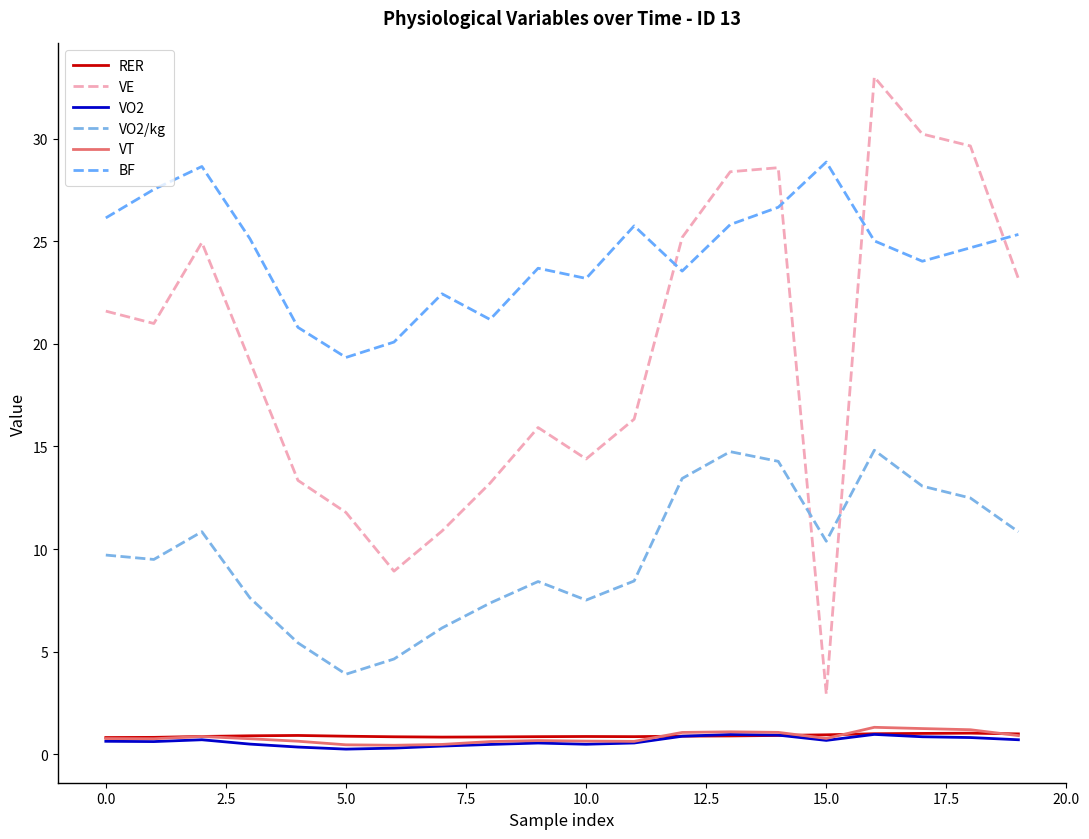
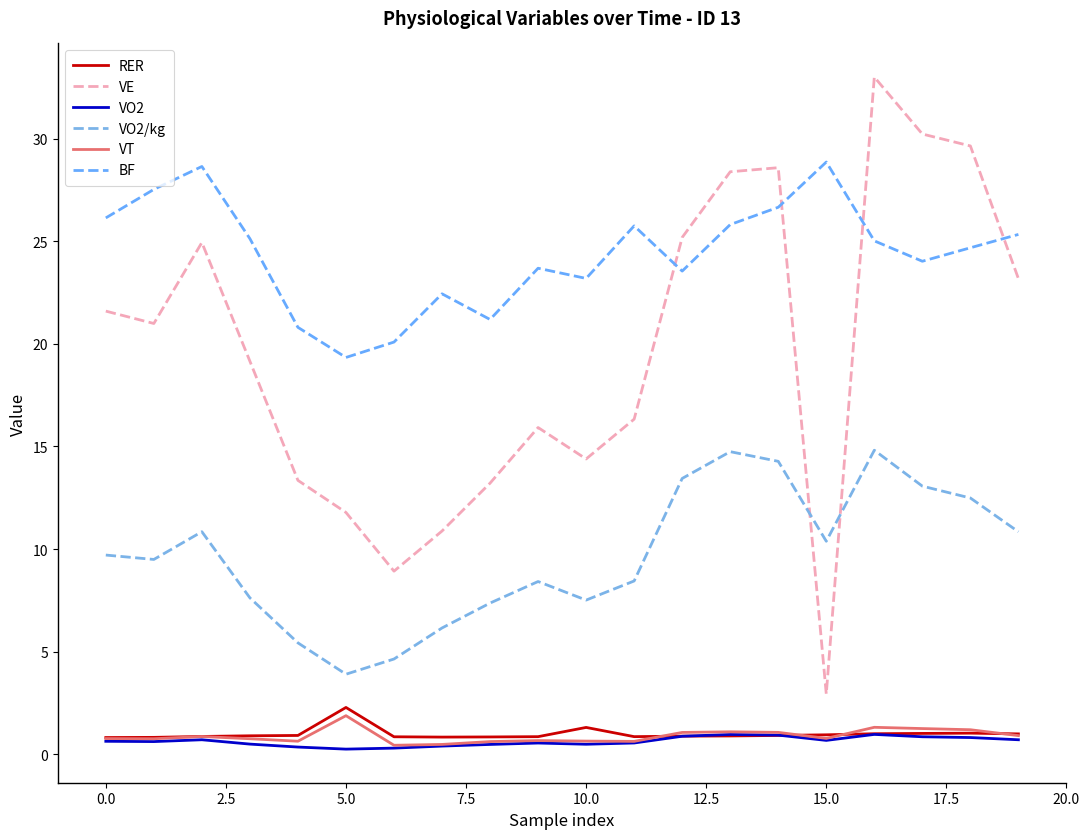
RER, 5.0: 0.9 -> 2.3
VT, 5.0: 0.5 -> 1.9
RER, 10.0: 0.9 -> 1.3
